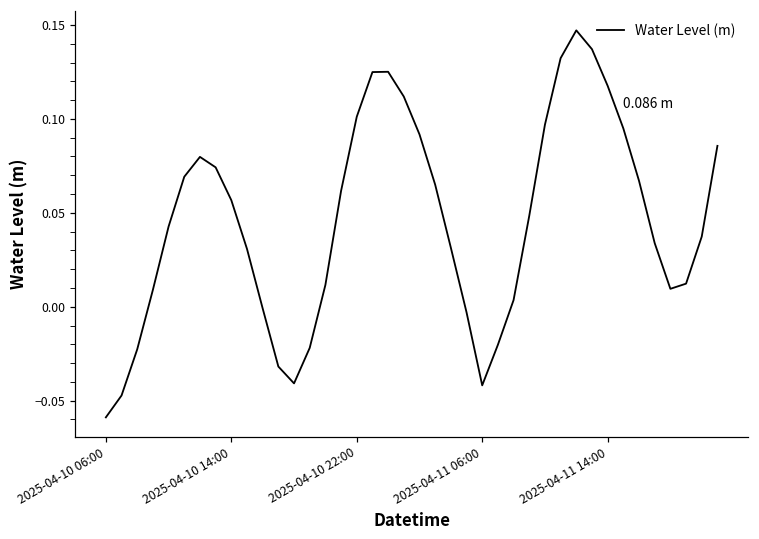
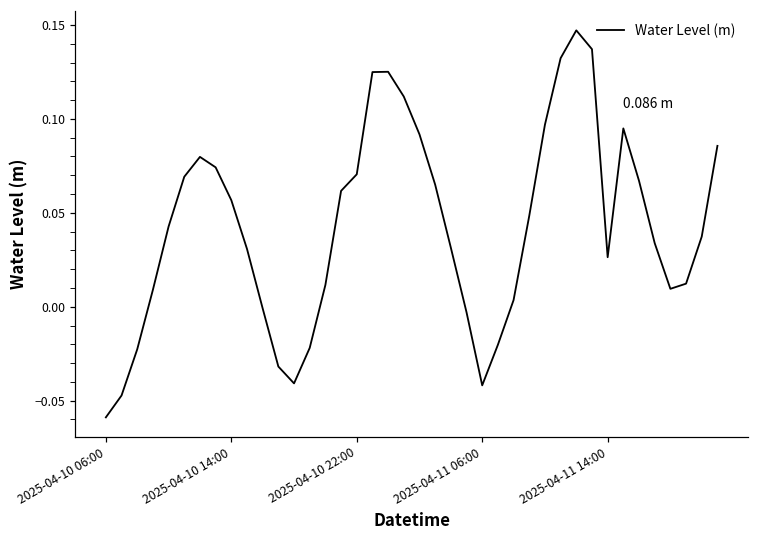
2025-04-10 22:00: 0.101 -> 0.071
2025-04-11 14:00: 0.118 -> 0.026
